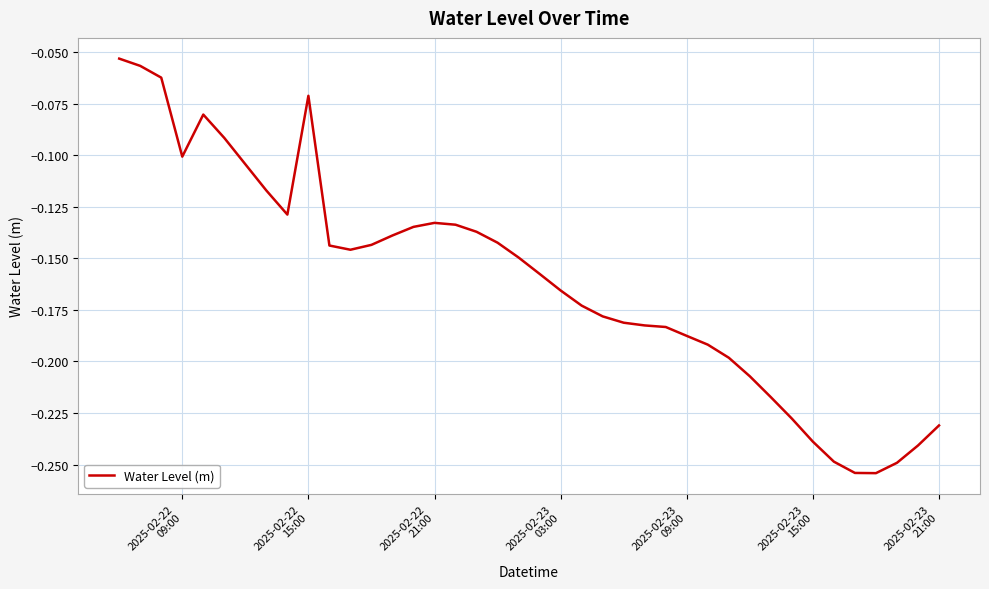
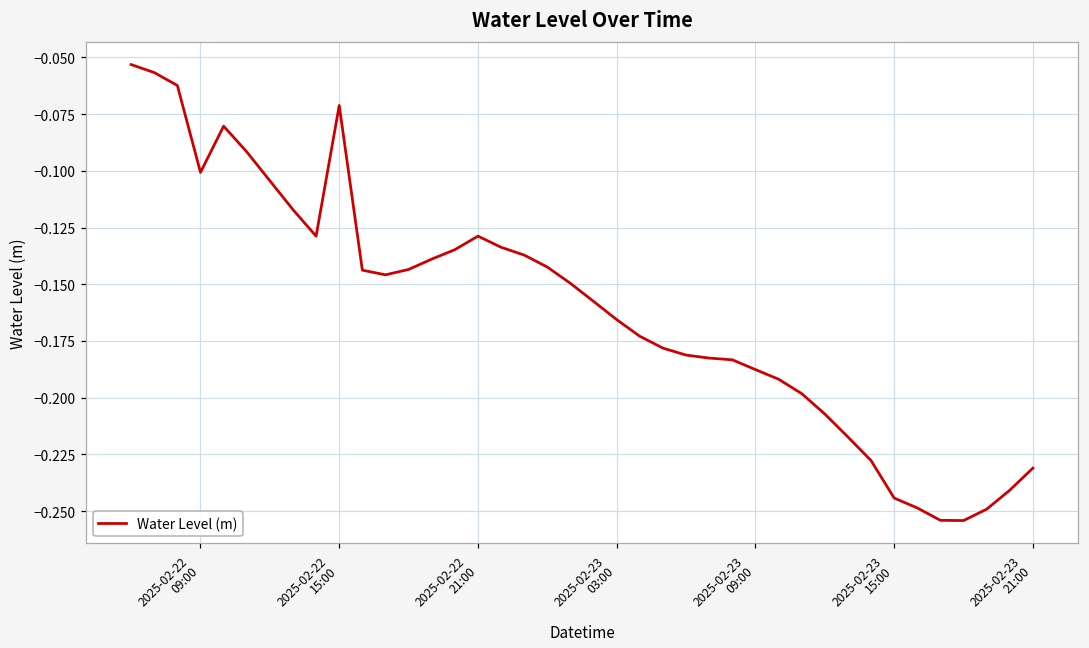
2025-02-22 21:00: -0.133 -> -0.129
2025-02-23 15:00: -0.239 -> -0.244
